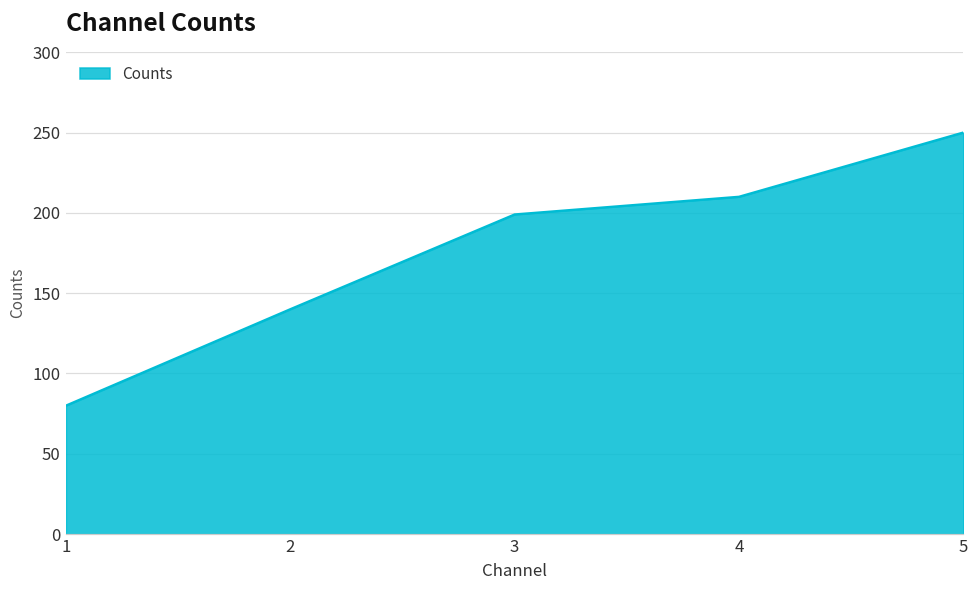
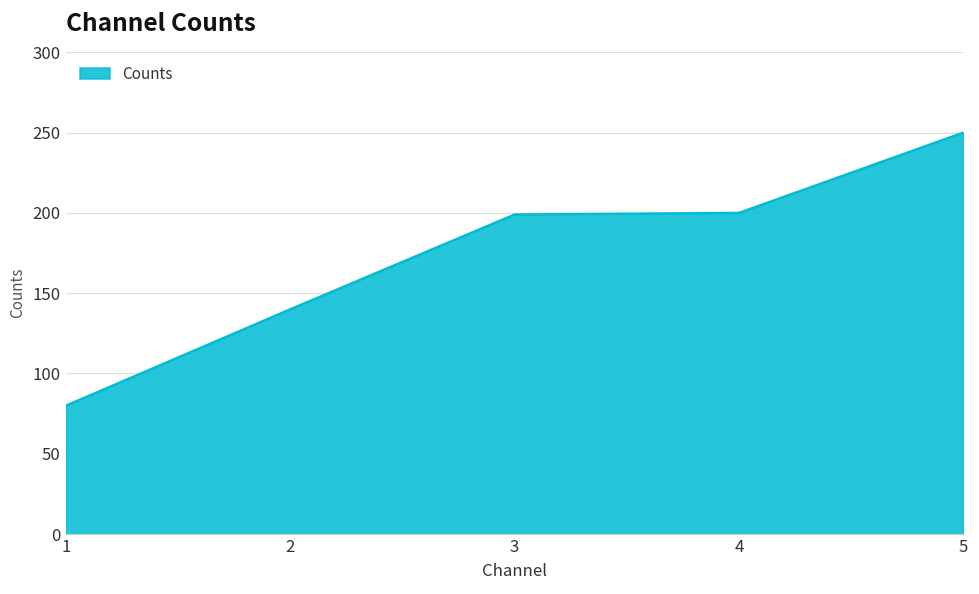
4: 210 -> 200
